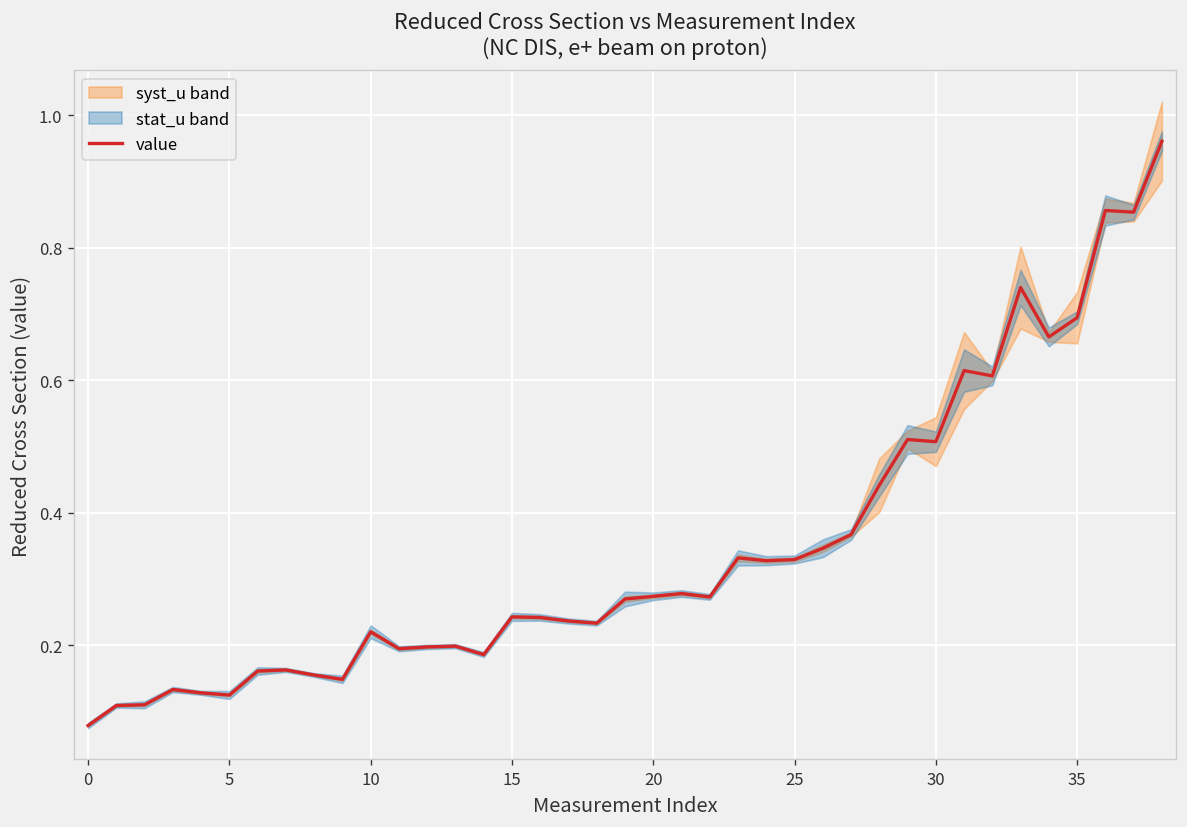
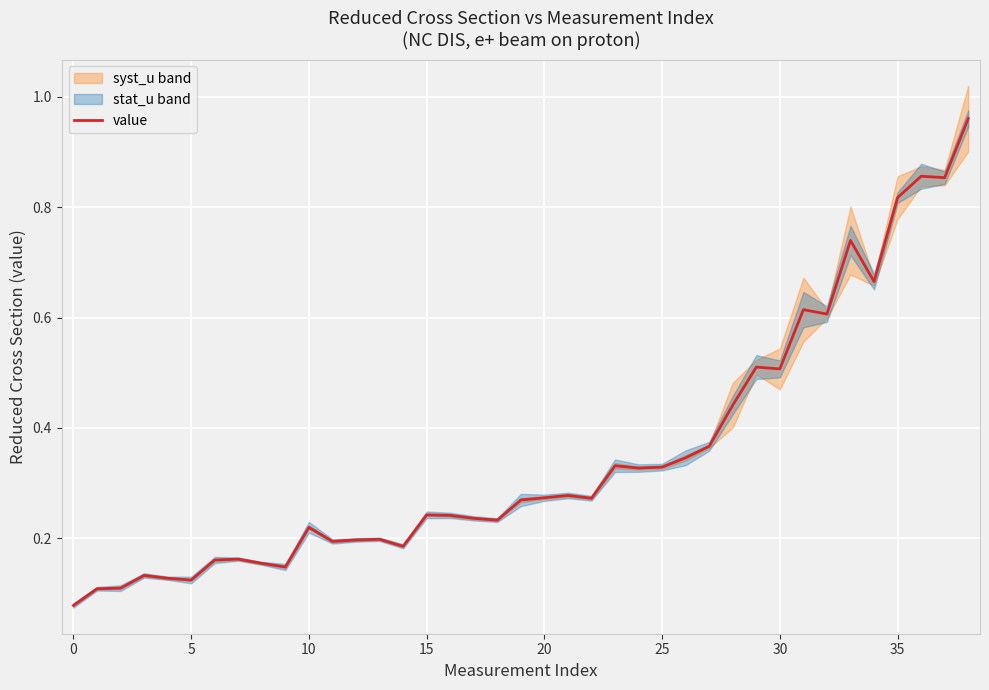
value, 35: 0.69 -> 0.82
